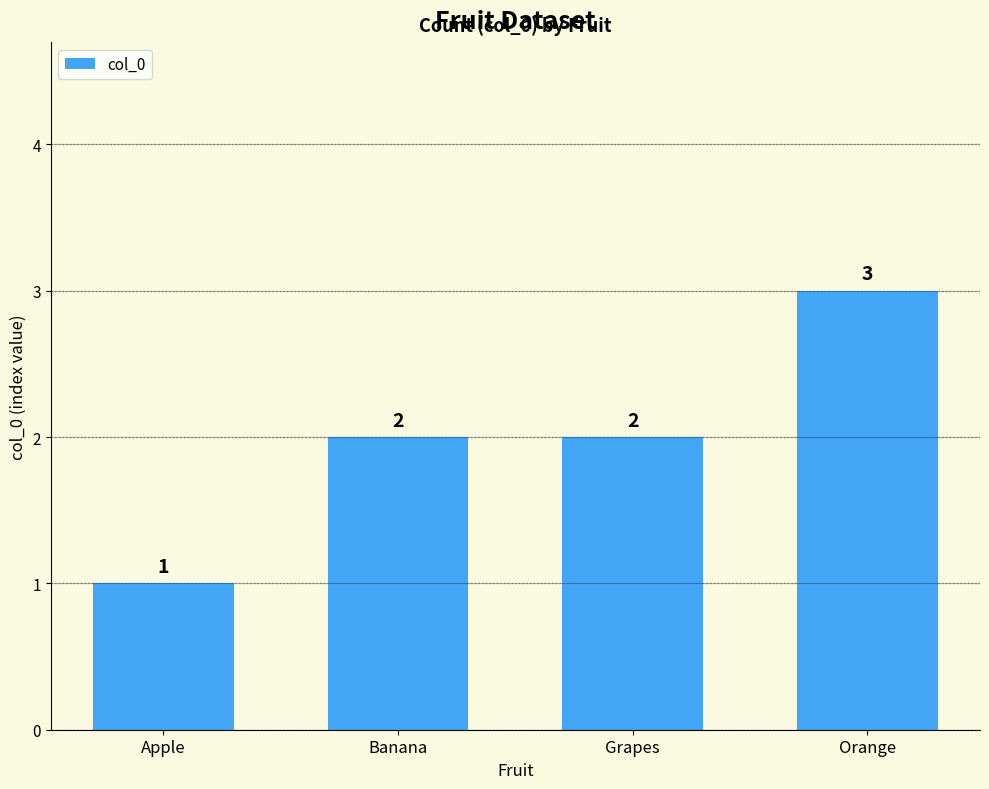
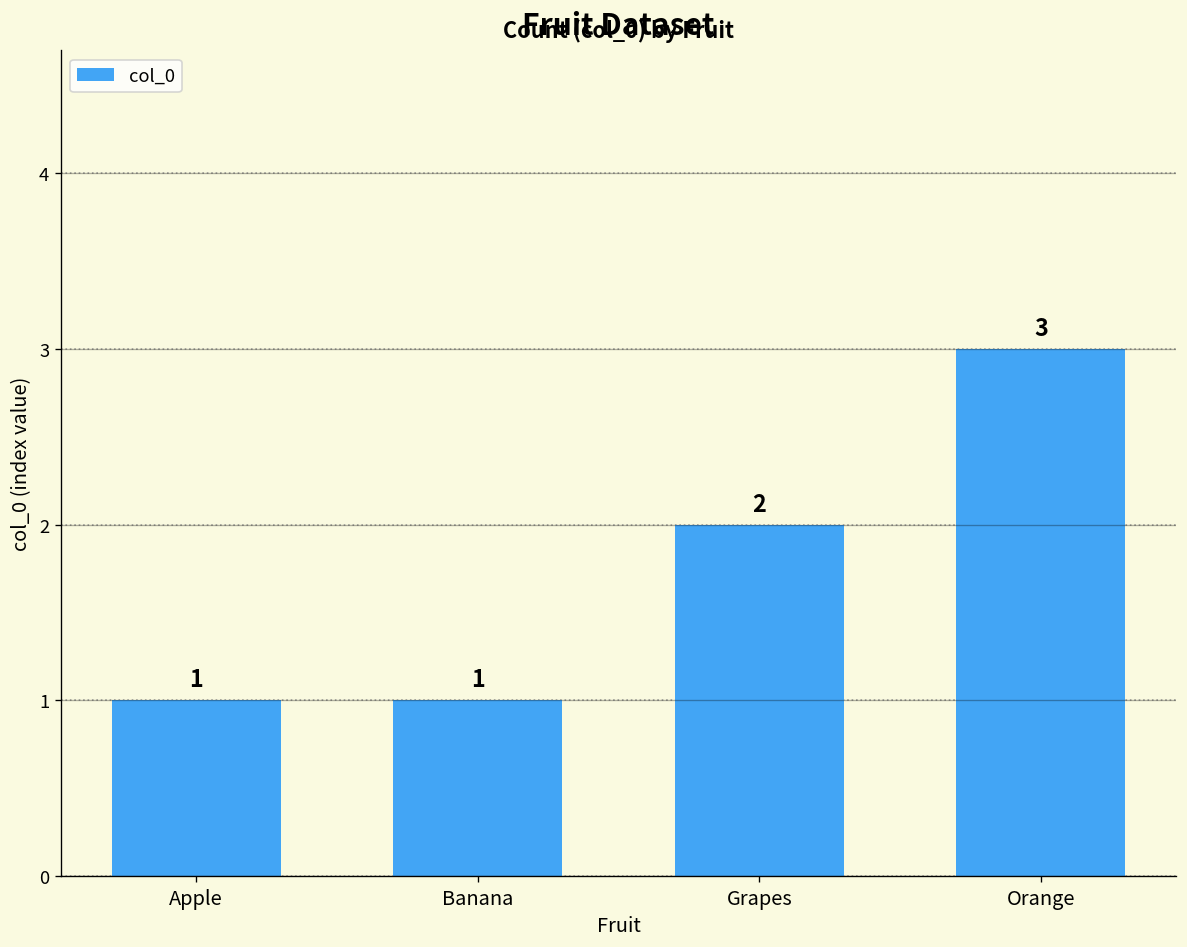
Banana: 2 -> 1
